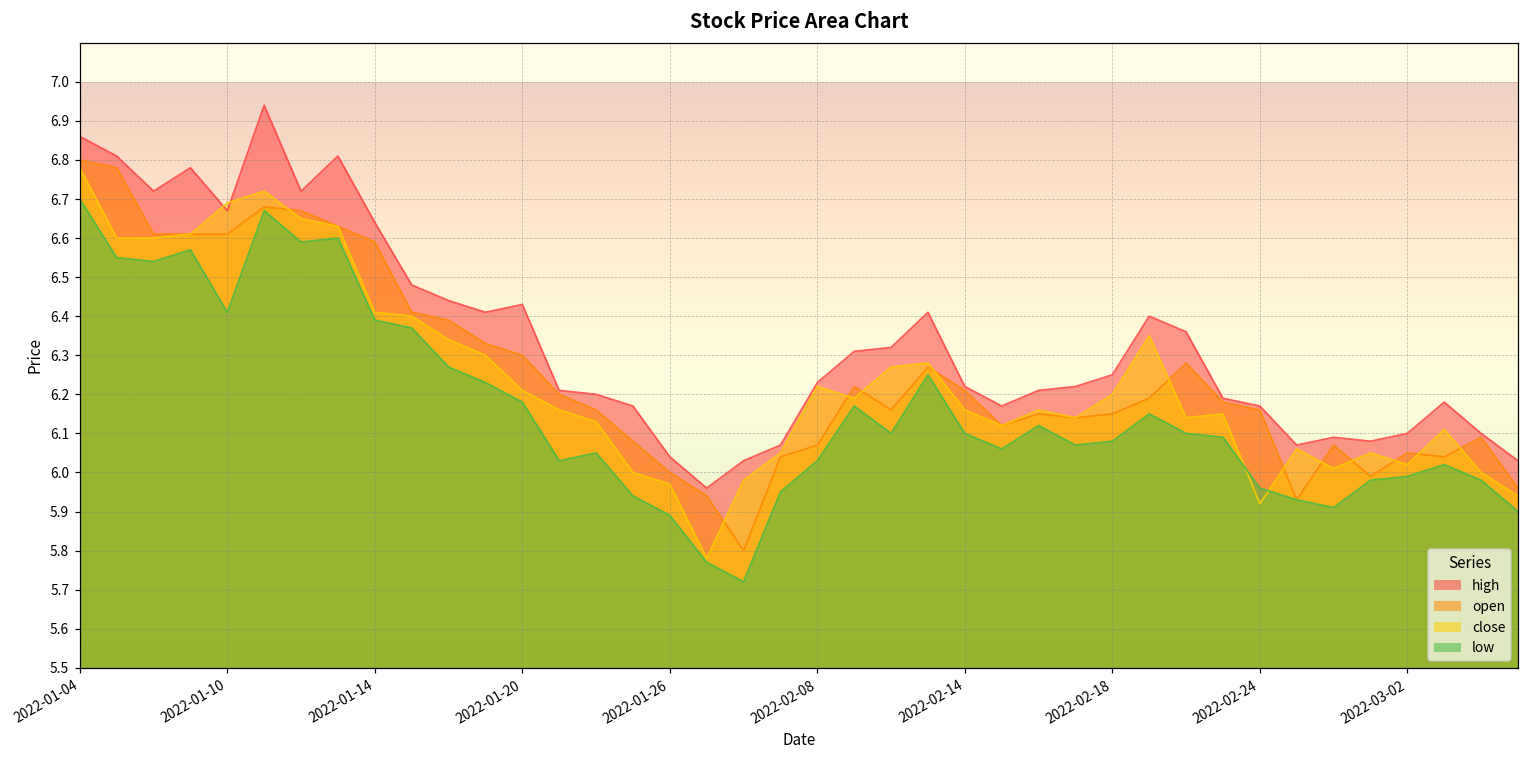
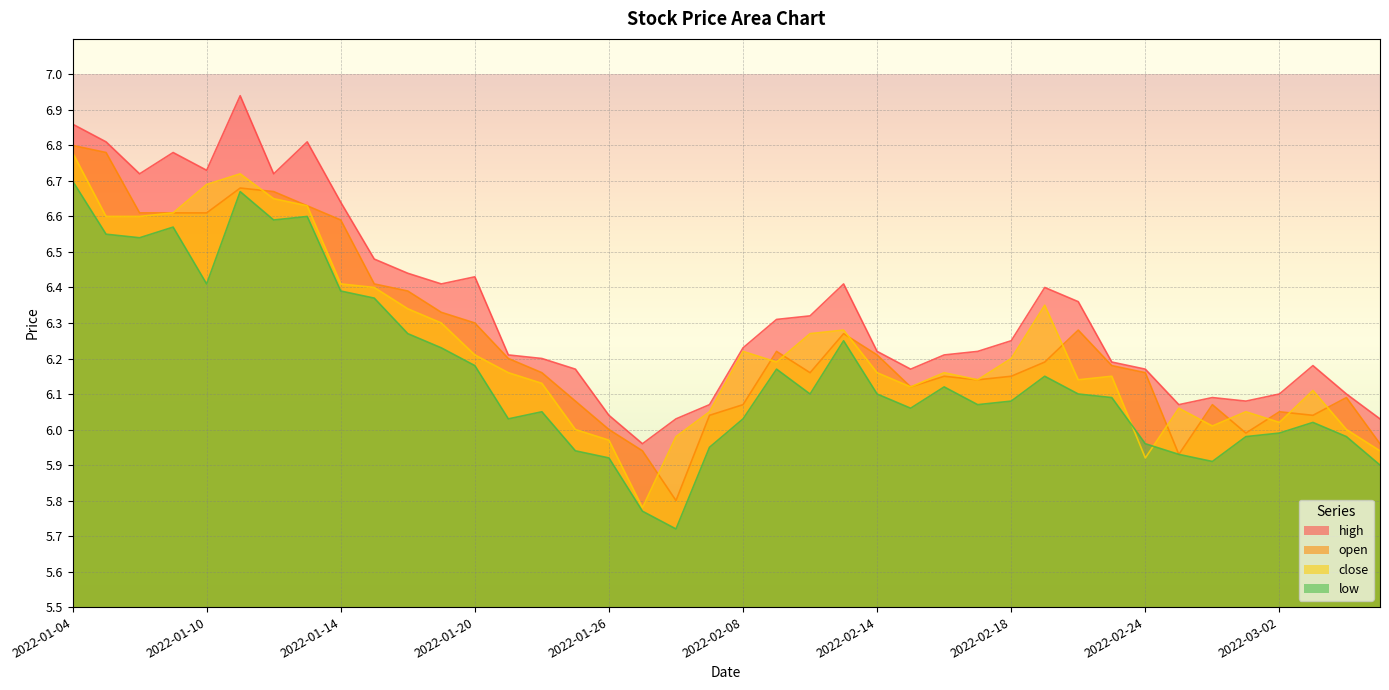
high, 2022-01-10: 6.67 -> 6.73
low, 2022-01-26: 5.89 -> 5.92
